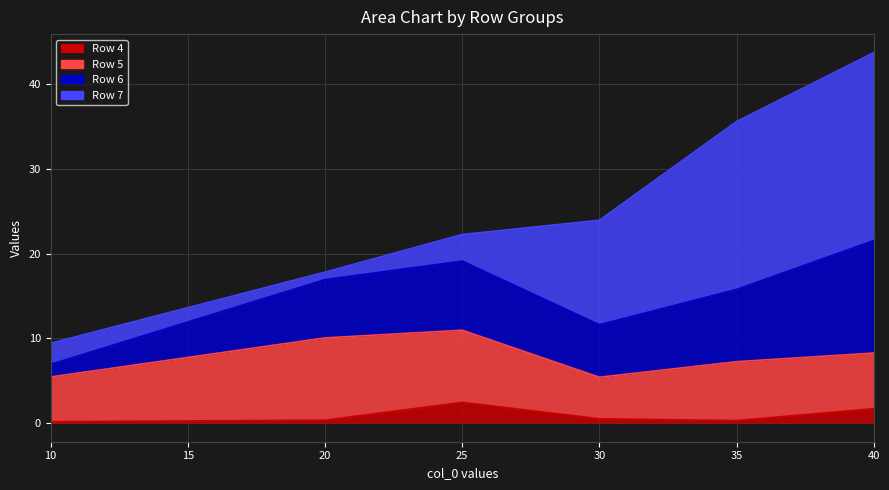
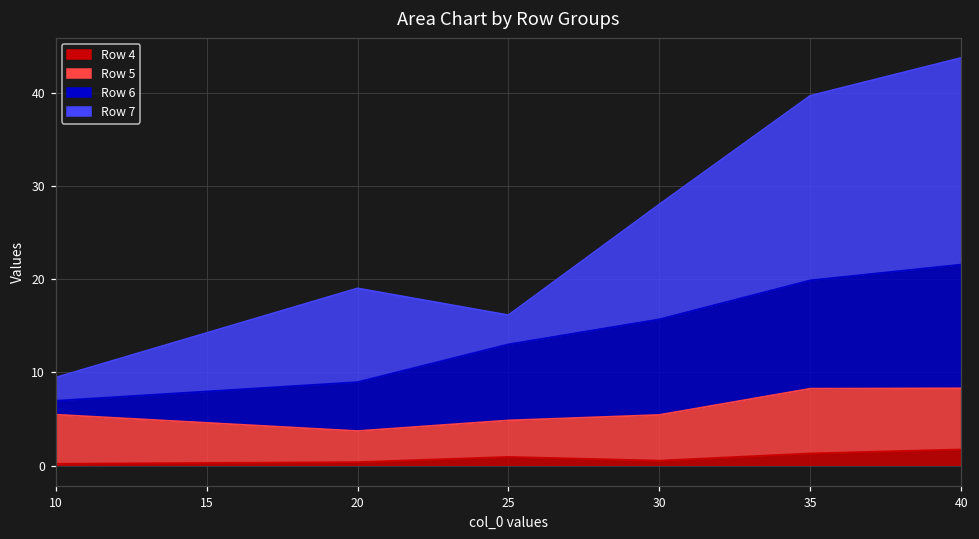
Row 5, 20: 10 -> 3
Row 6, 20: 7 -> 5
Row 7, 20: 1 -> 10
Row 4, 25: 2 -> 1
Row 5, 25: 9 -> 4
Row 6, 30: 6 -> 10
Row 4, 35: 0 -> 1
Row 6, 35: 9 -> 12
